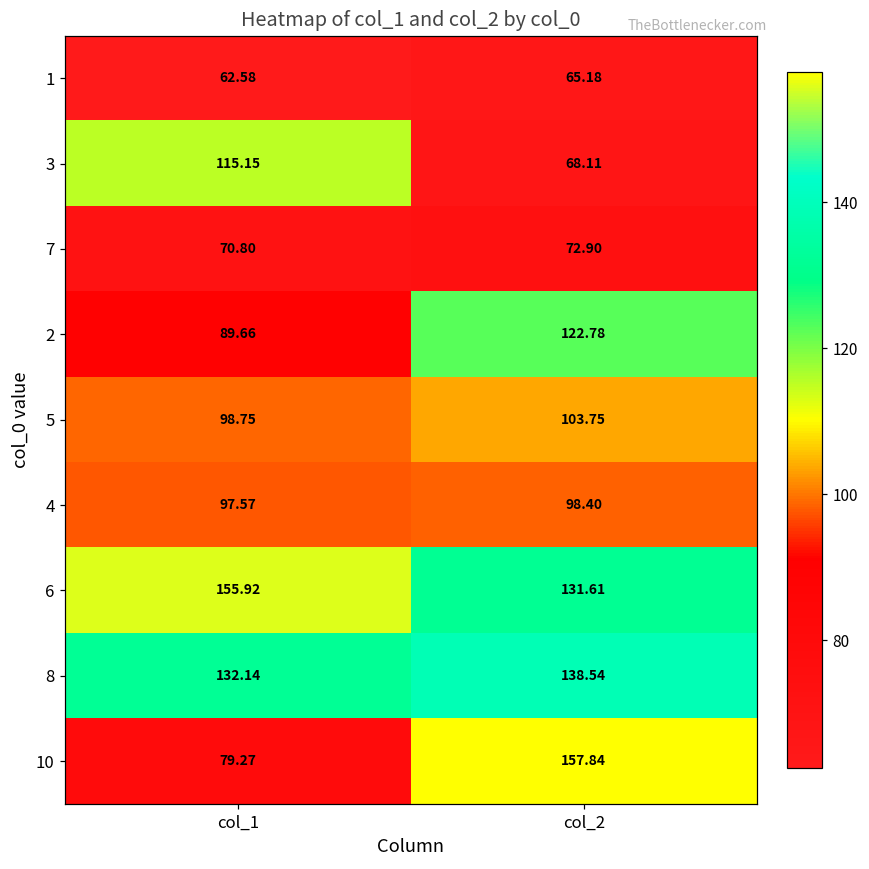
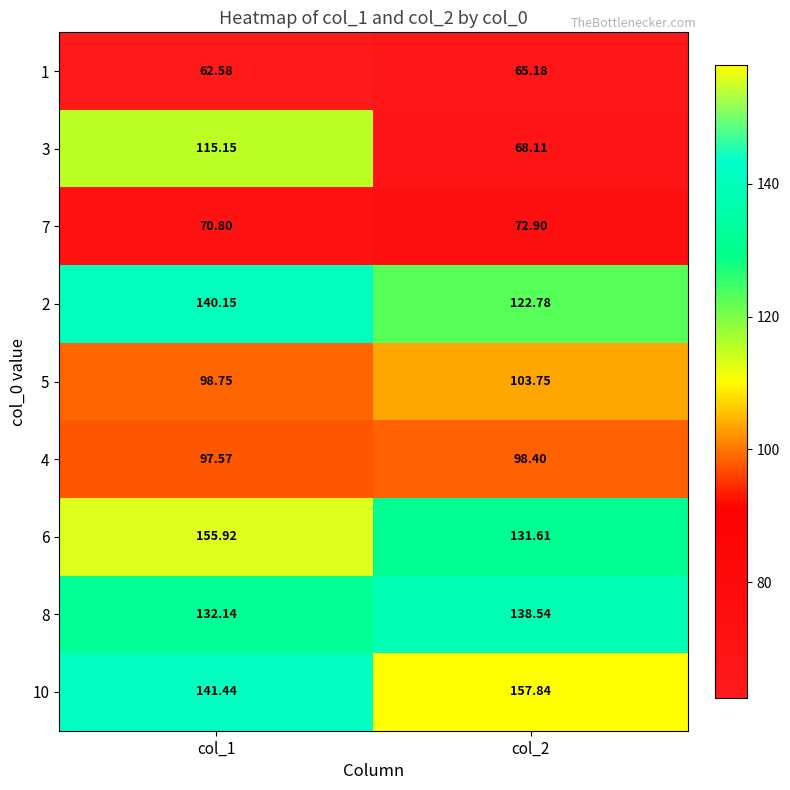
2, col_1: 89.66 -> 140.15
10, col_1: 79.27 -> 141.44
